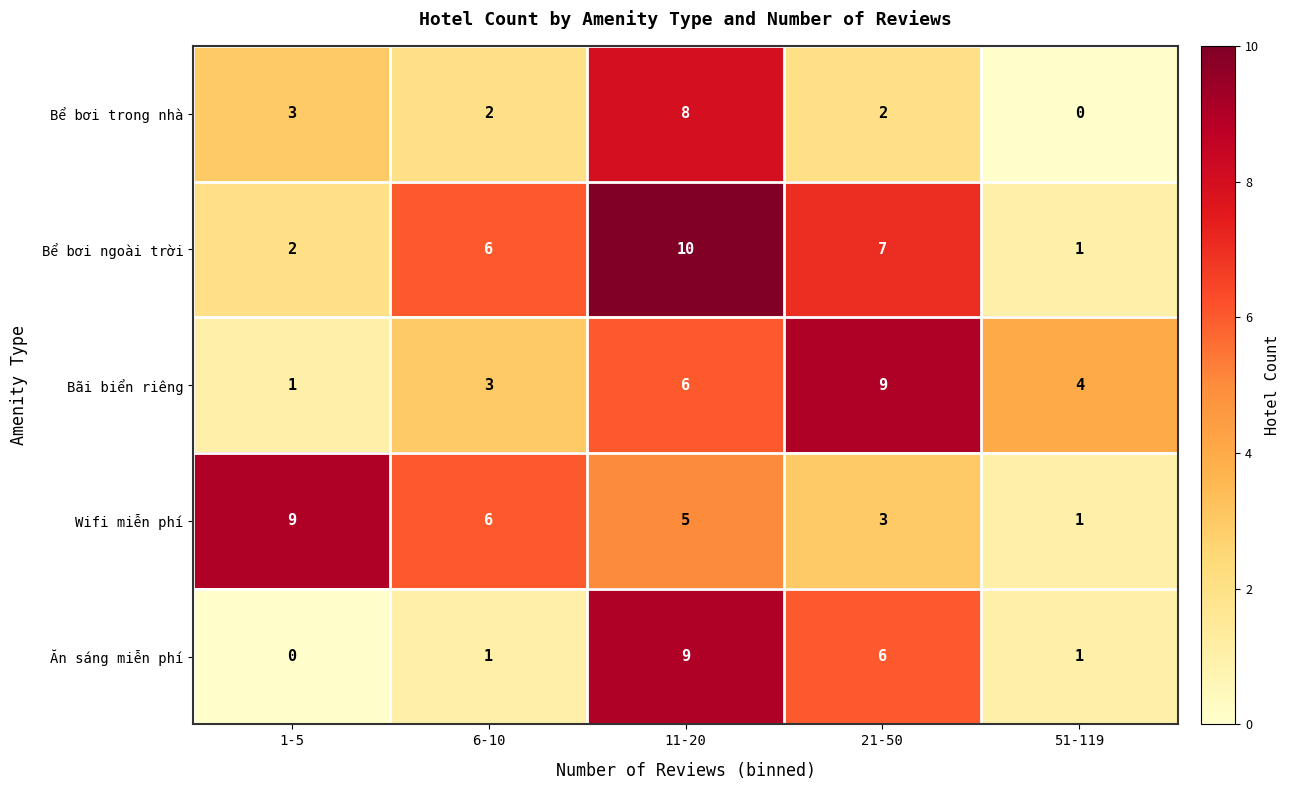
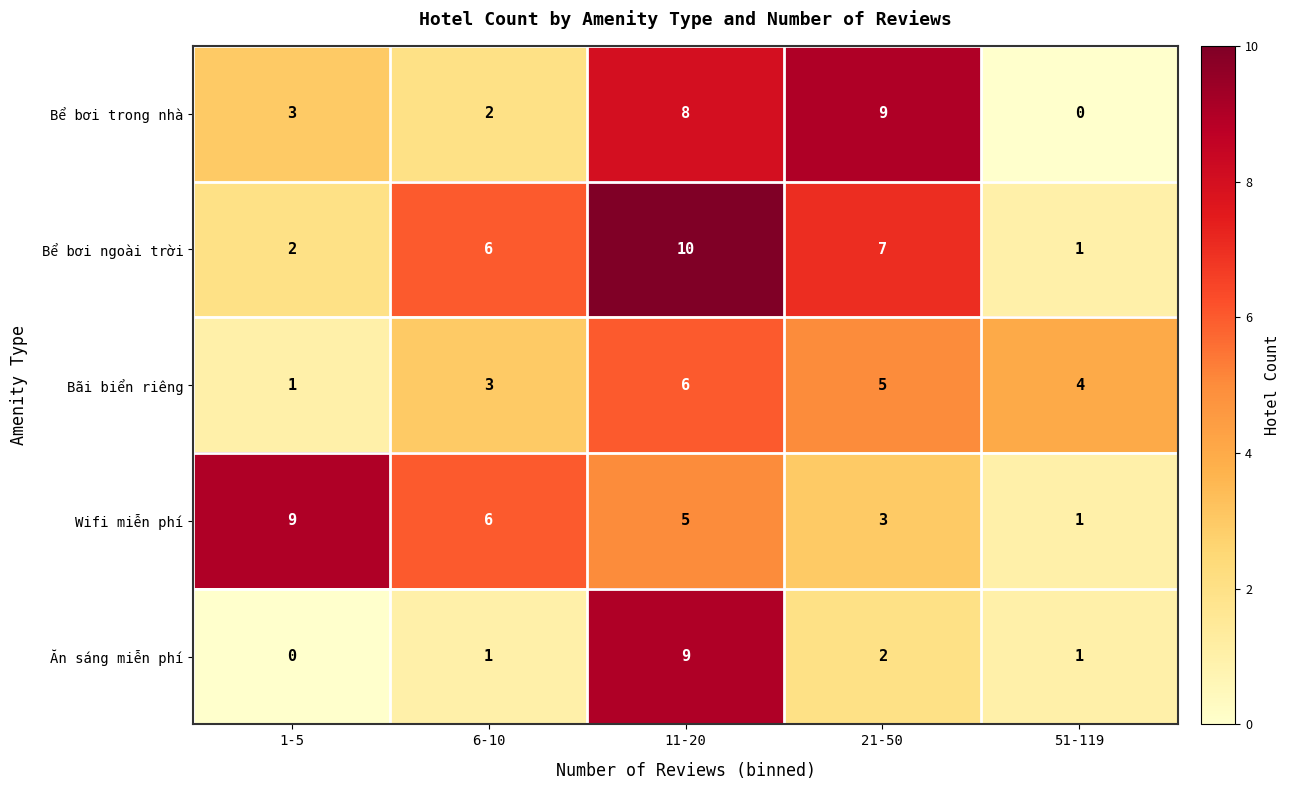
Bể bơi trong nhà, 21-50: 2 -> 9
Bãi biển riêng, 21-50: 9 -> 5
Ăn sáng miễn phí, 21-50: 6 -> 2
